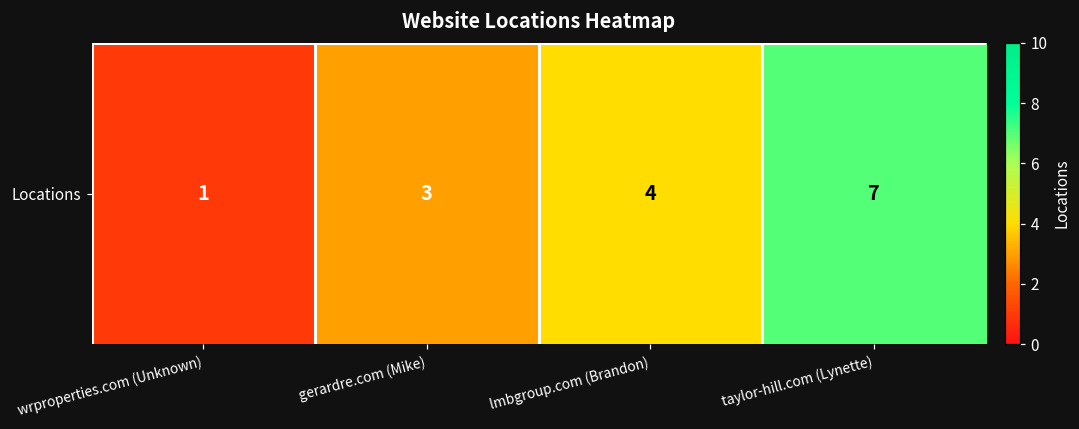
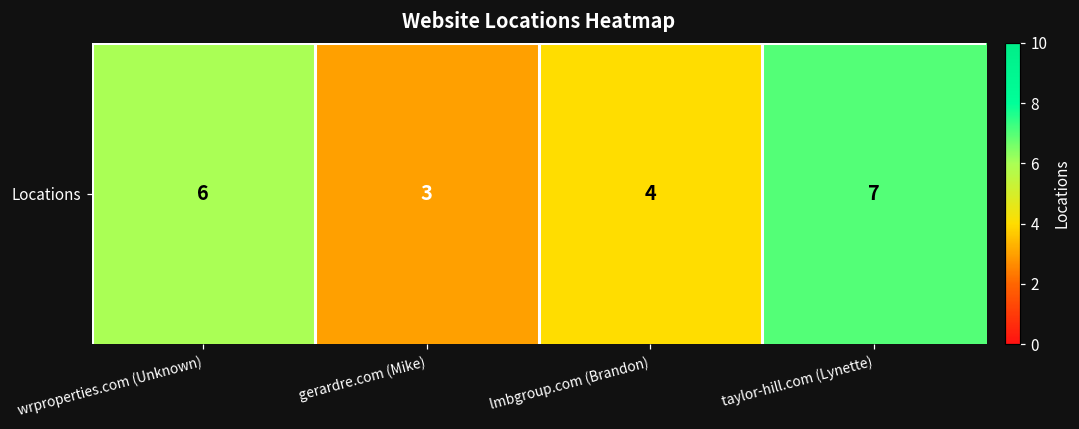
Locations, wrproperties.com (Unknown): 1 -> 6
